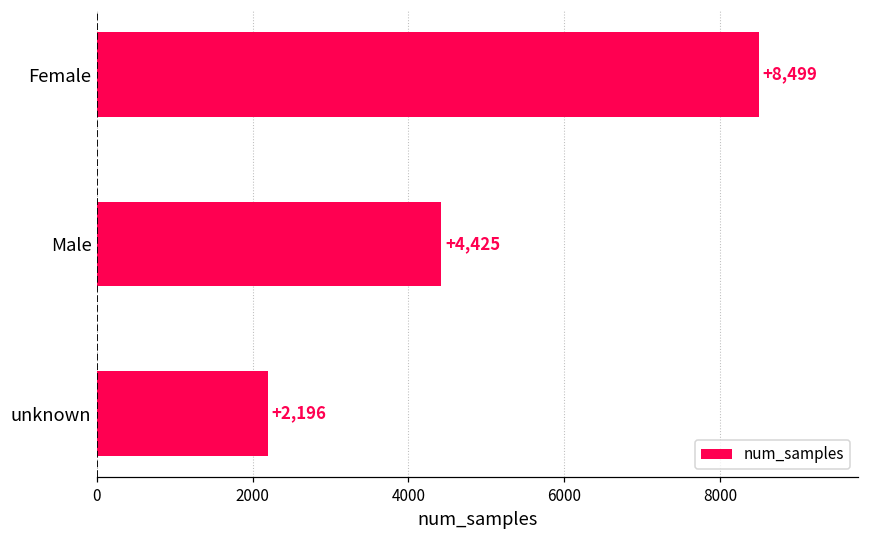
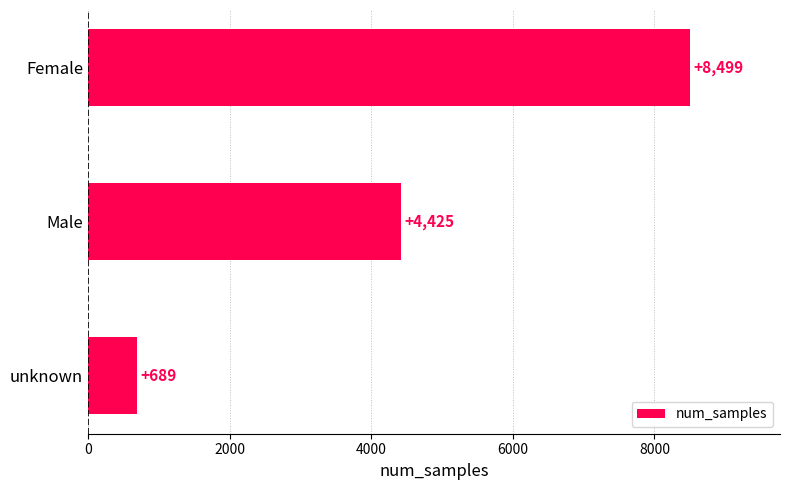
unknown: +2,196 -> +689
